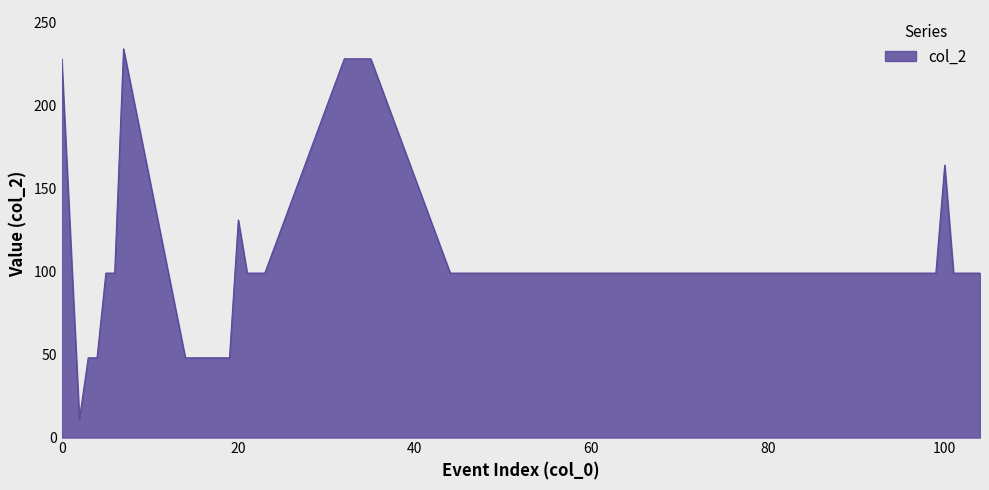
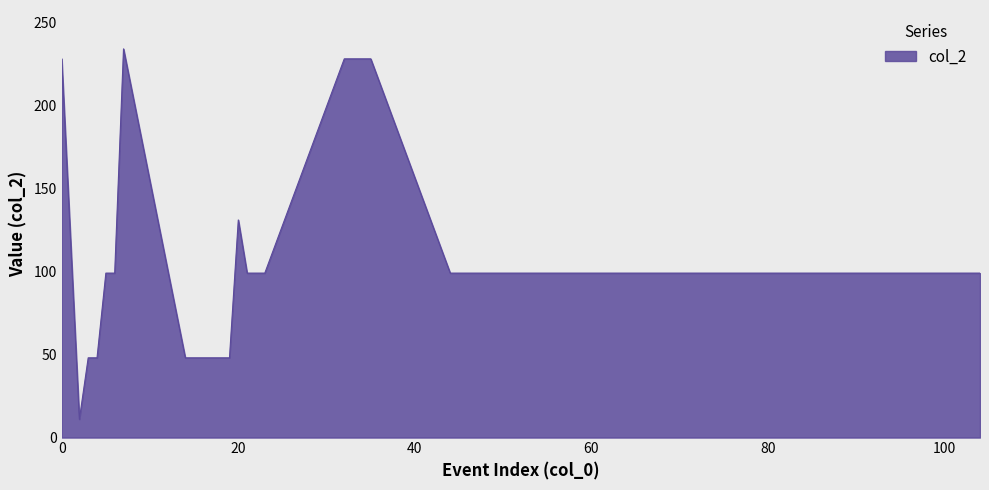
100: 164 -> 99
